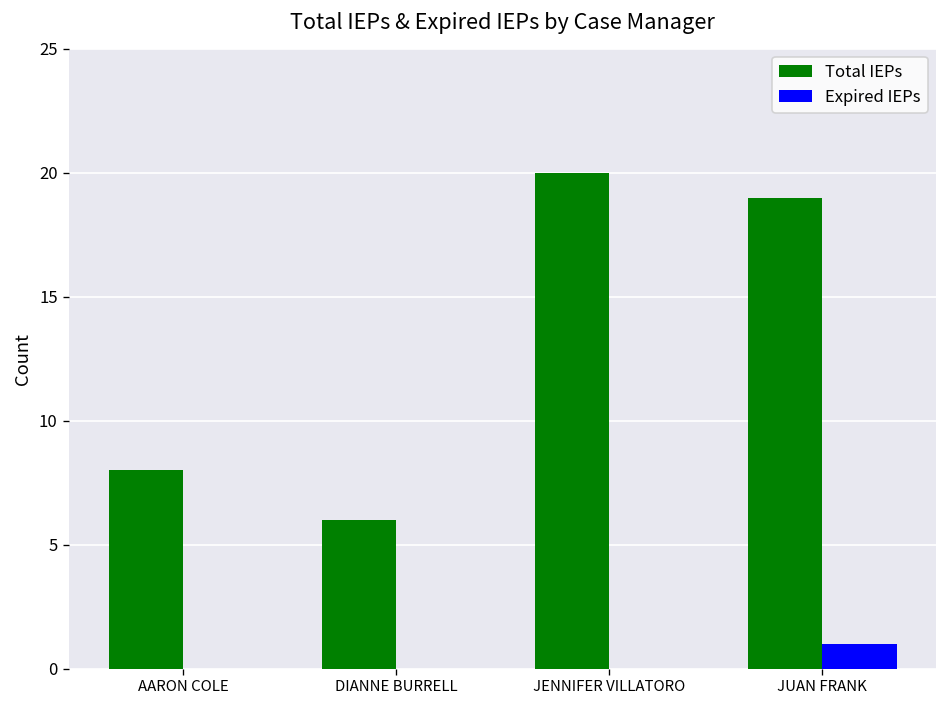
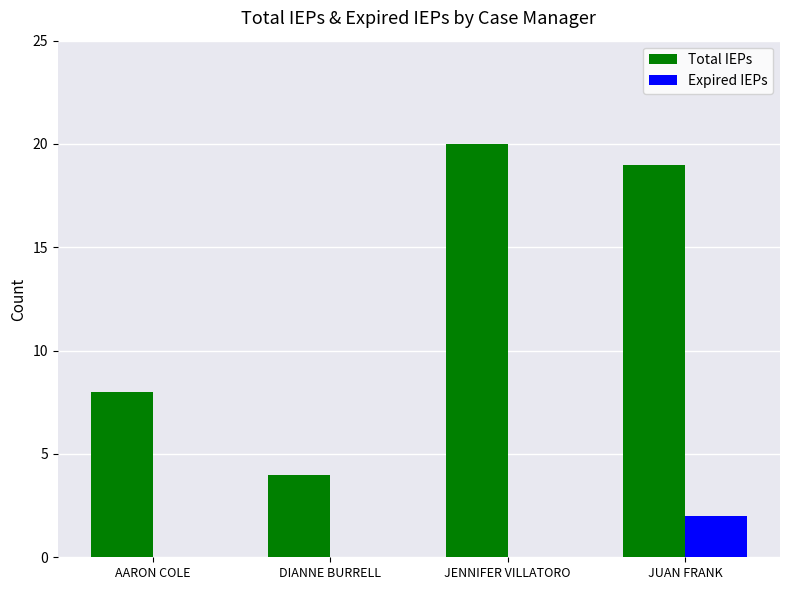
Total IEPs, DIANNE BURRELL: 6 -> 4
Expired IEPs, JUAN FRANK: 1 -> 2
